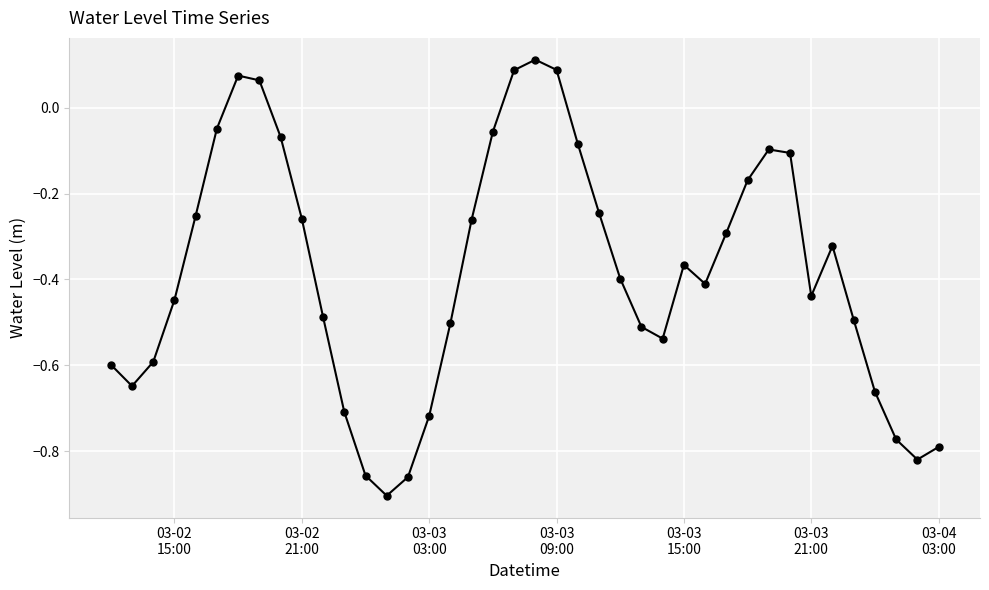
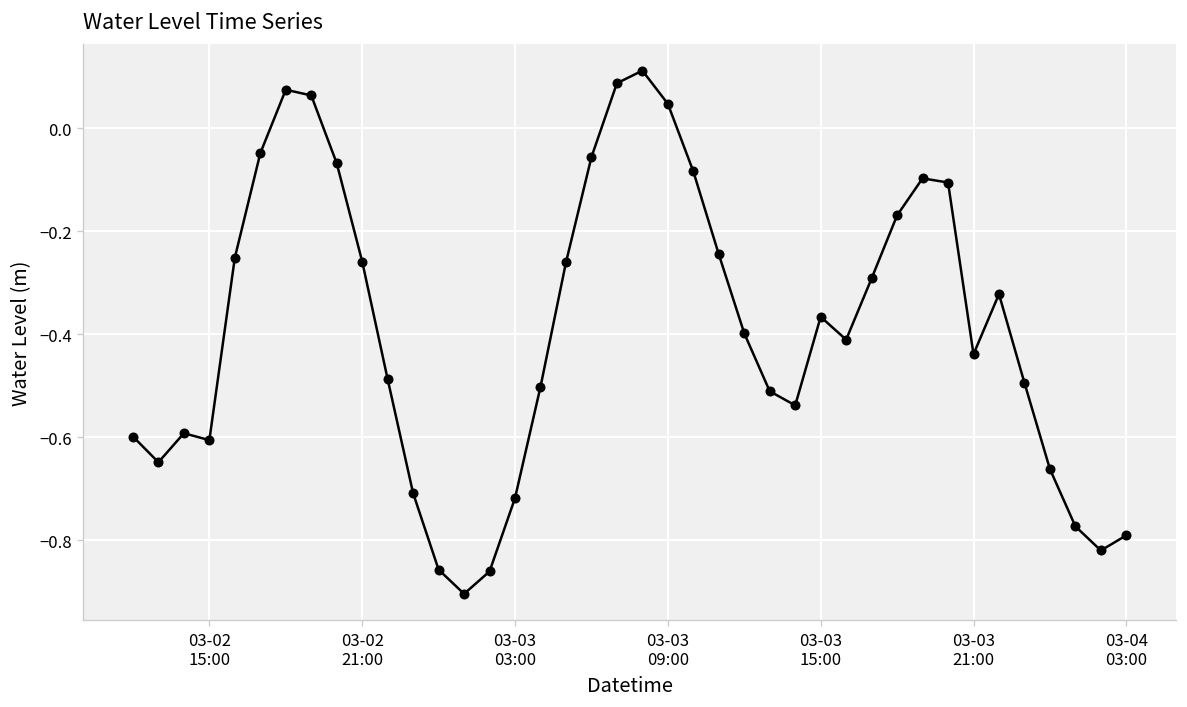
03-02 15:00: -0.45 -> -0.61
03-03 09:00: 0.09 -> 0.05
